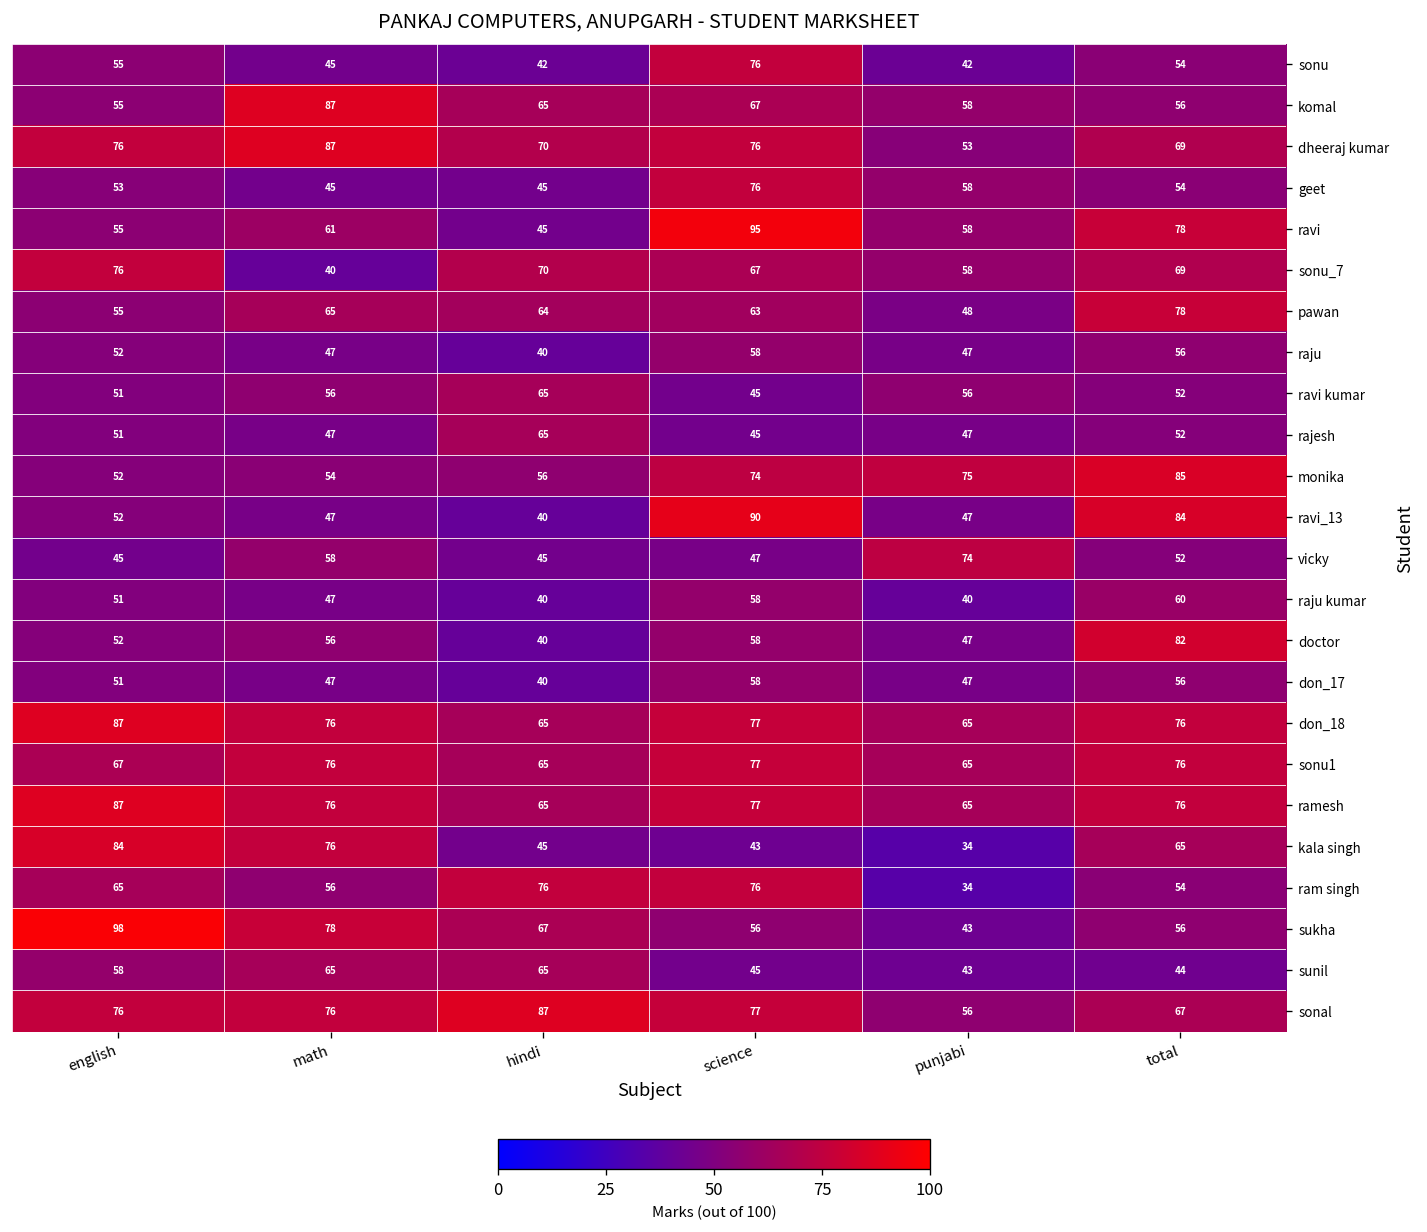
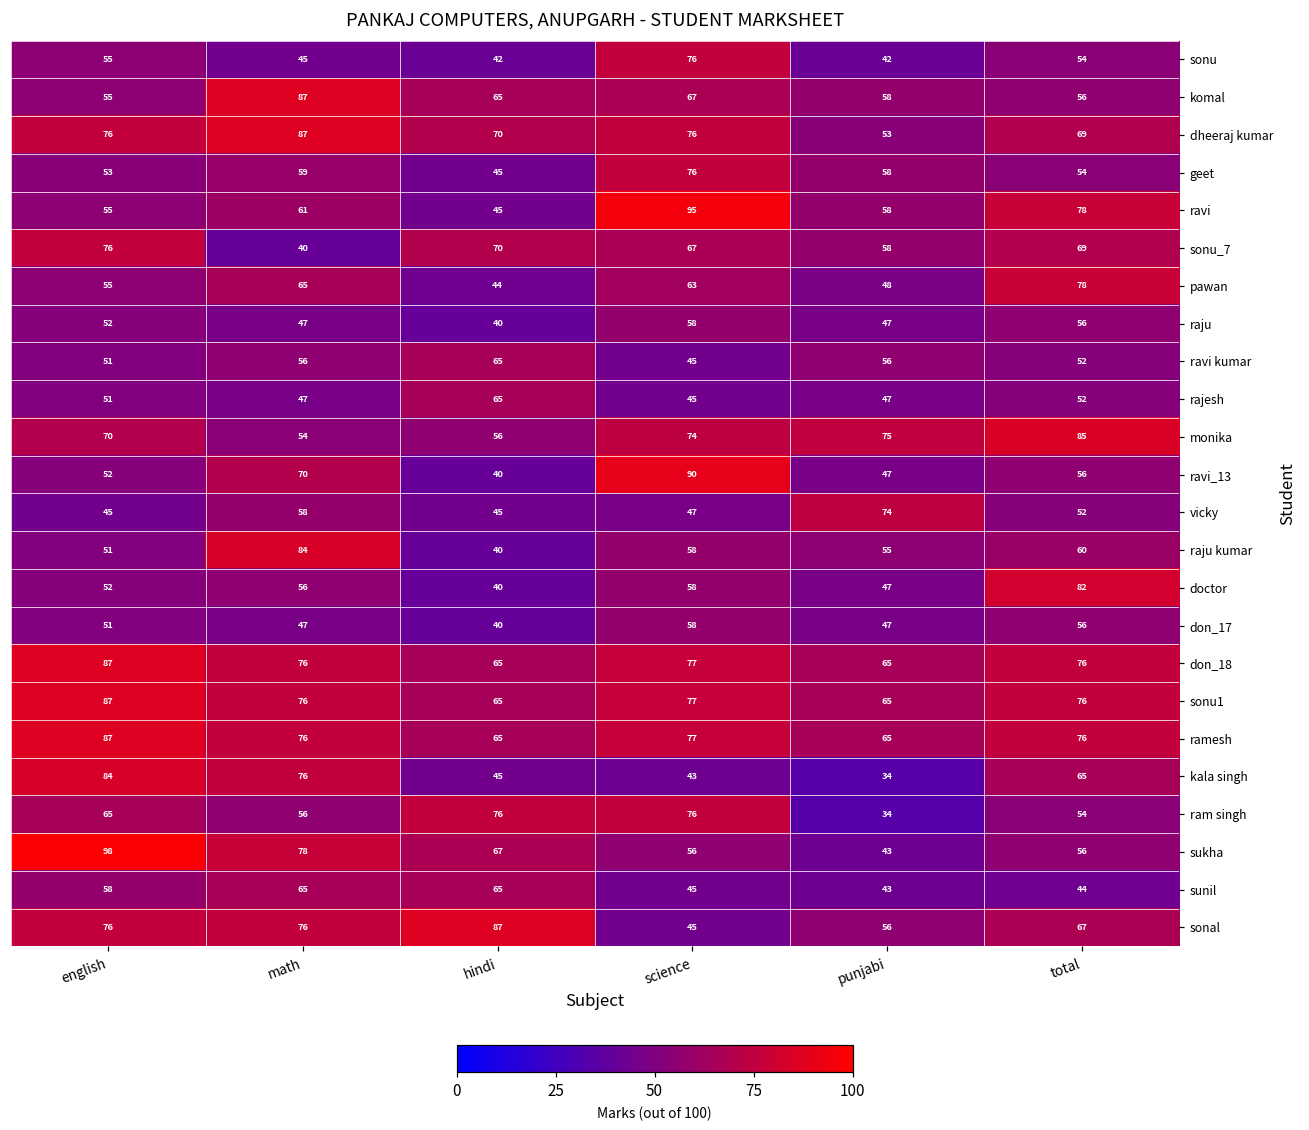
geet, math: 45 -> 59
pawan, hindi: 64 -> 44
monika, english: 52 -> 70
ravi_13, math: 47 -> 70
ravi_13, total: 84 -> 56
raju kumar, math: 47 -> 84
raju kumar, punjabi: 40 -> 55
sonu1, english: 67 -> 87
sonal, science: 77 -> 45
